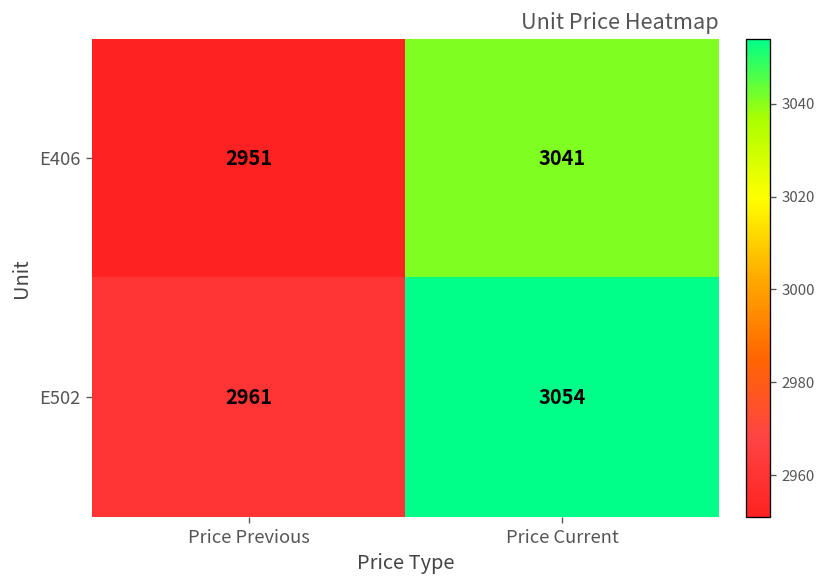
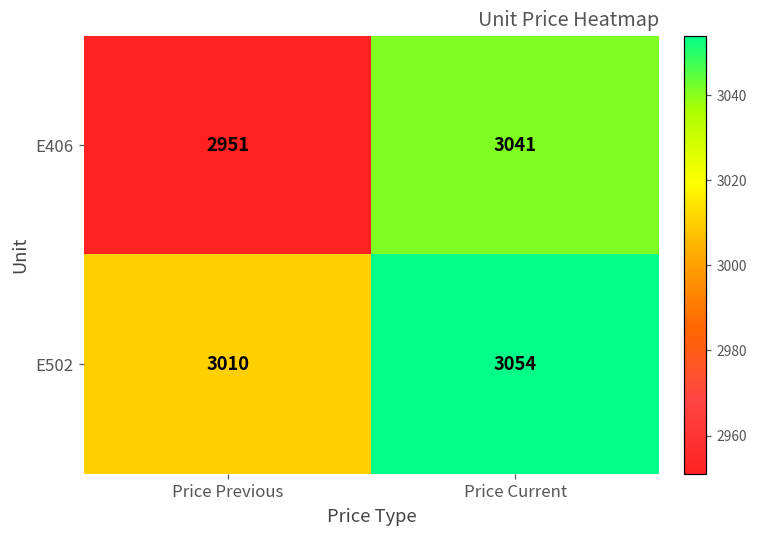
E502, Price Previous: 2961 -> 3010
